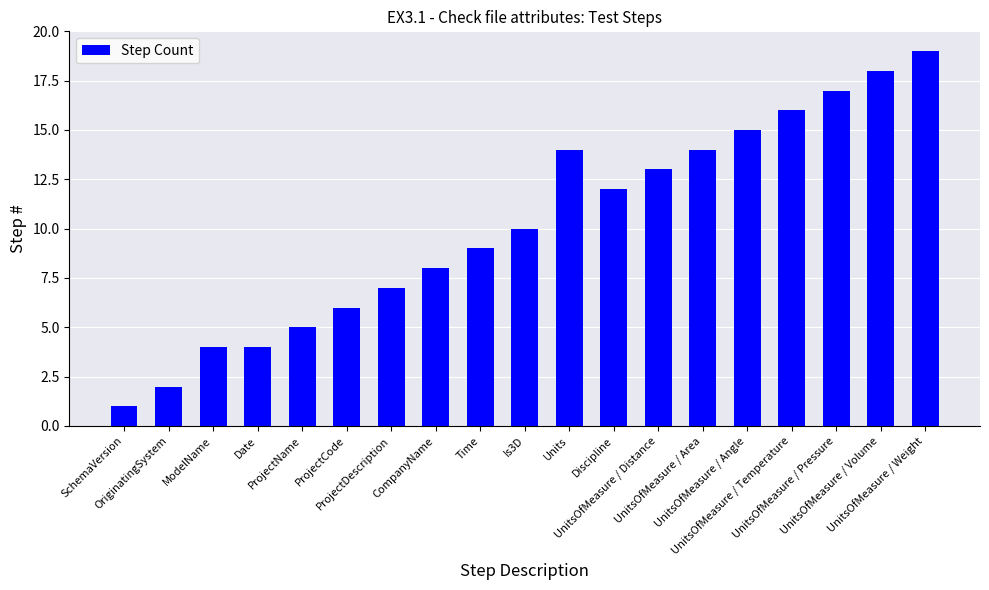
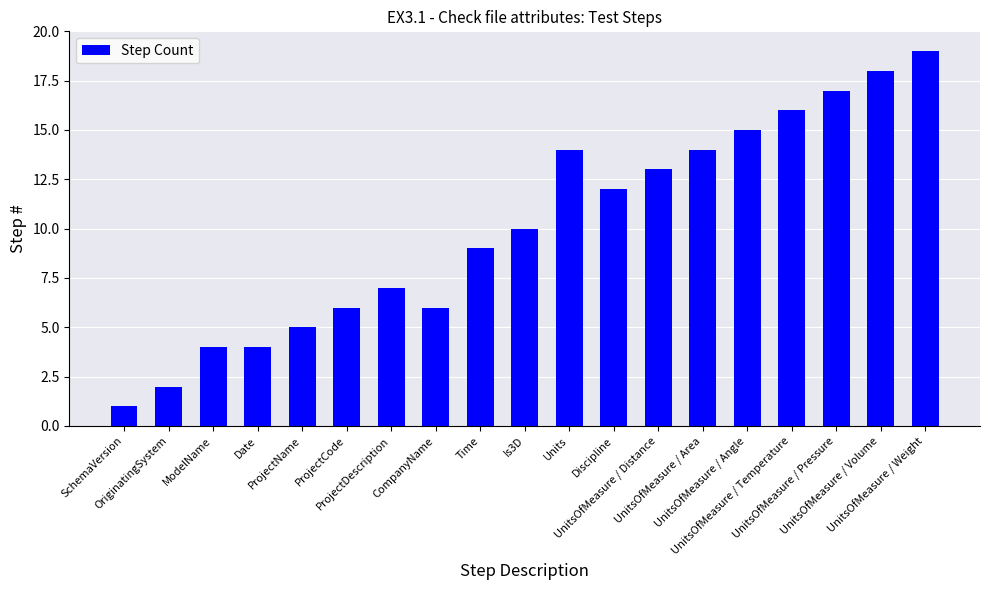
CompanyName: 8 -> 6
